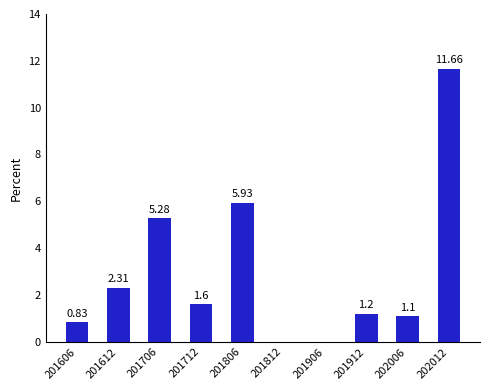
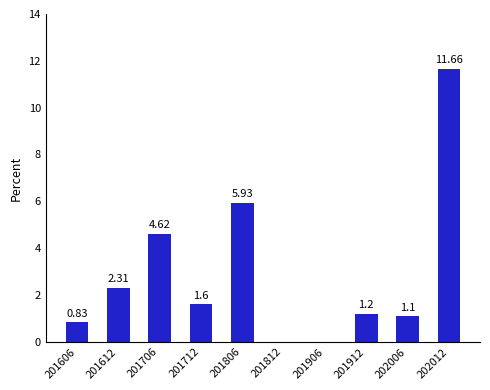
201706: 5.28 -> 4.62
